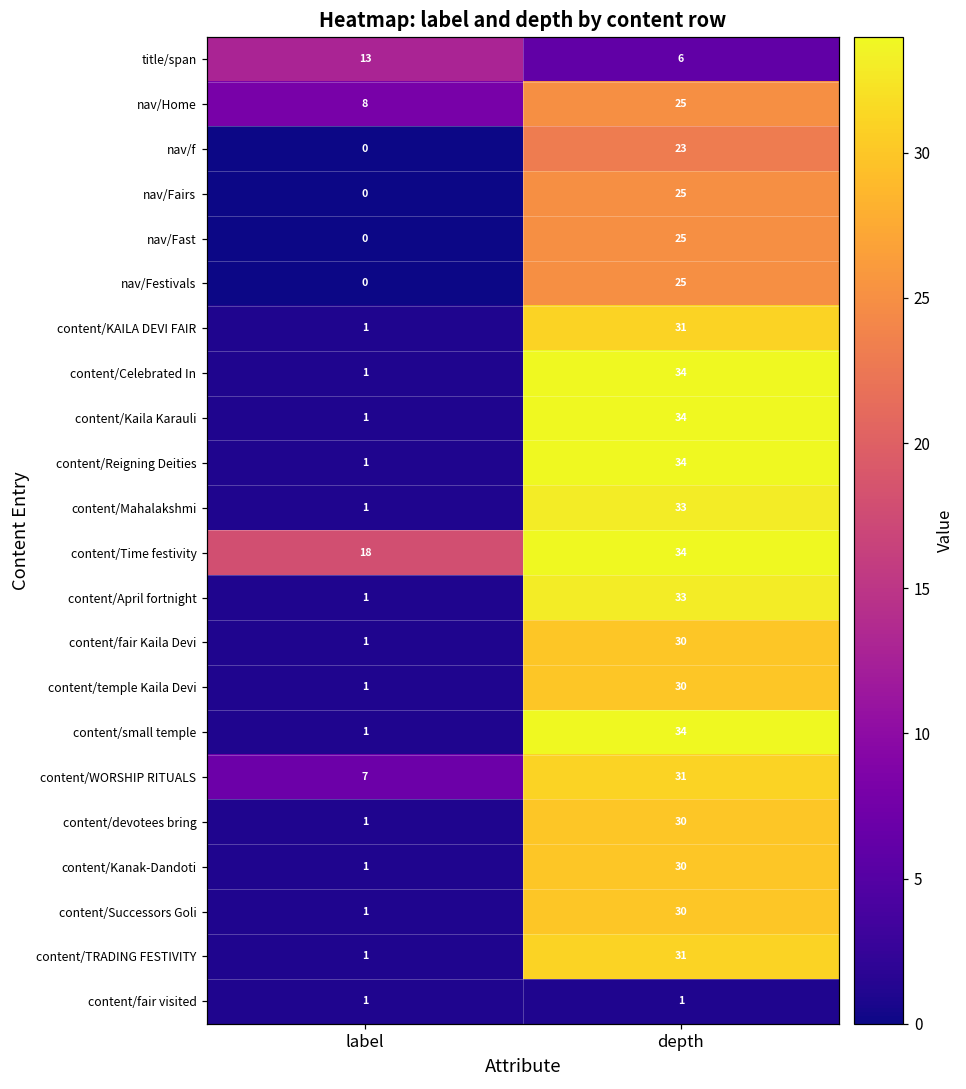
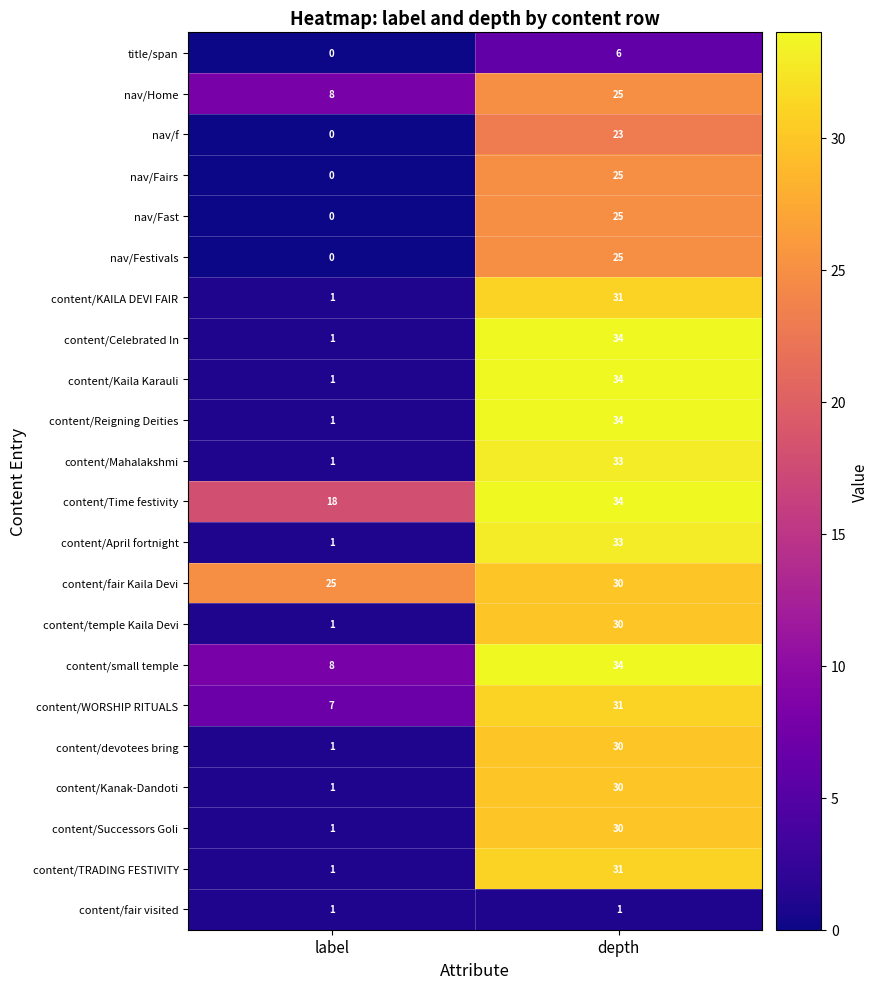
title/span, label: 13 -> 0
content/fair Kaila Devi, label: 1 -> 25
content/small temple, label: 1 -> 8
